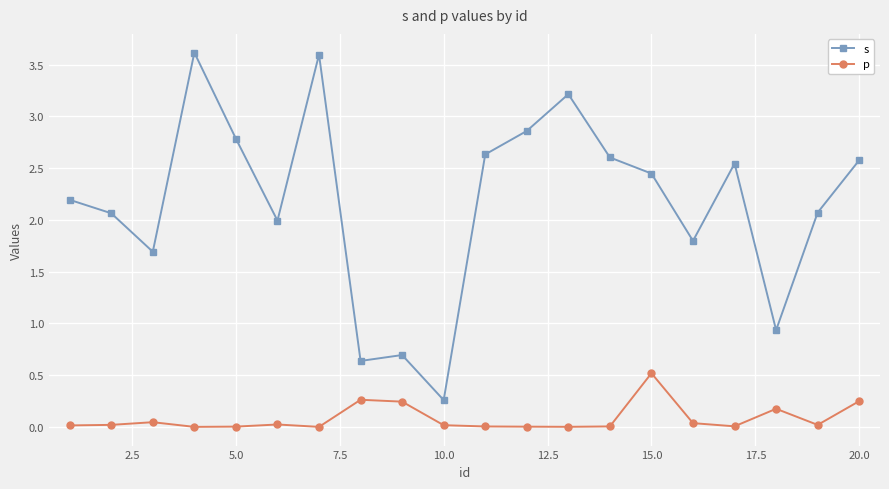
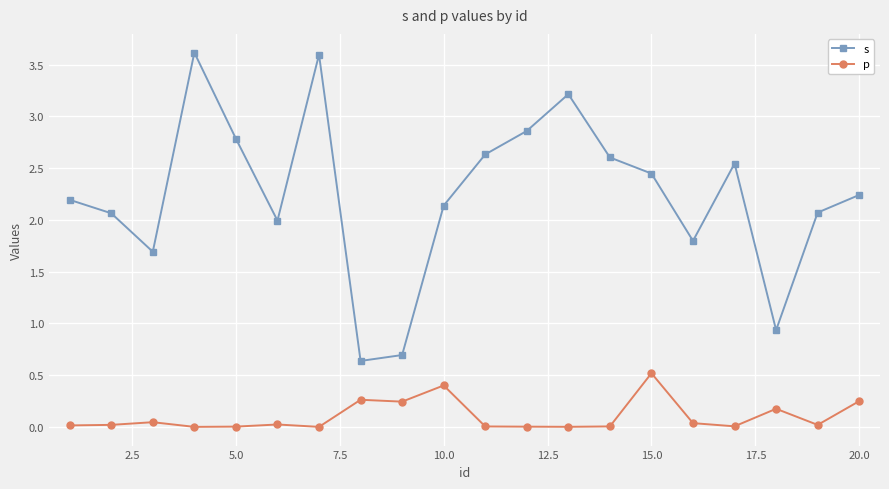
s, 10.0: 0.26 -> 2.14
p, 10.0: 0.02 -> 0.40
s, 20.0: 2.58 -> 2.24
